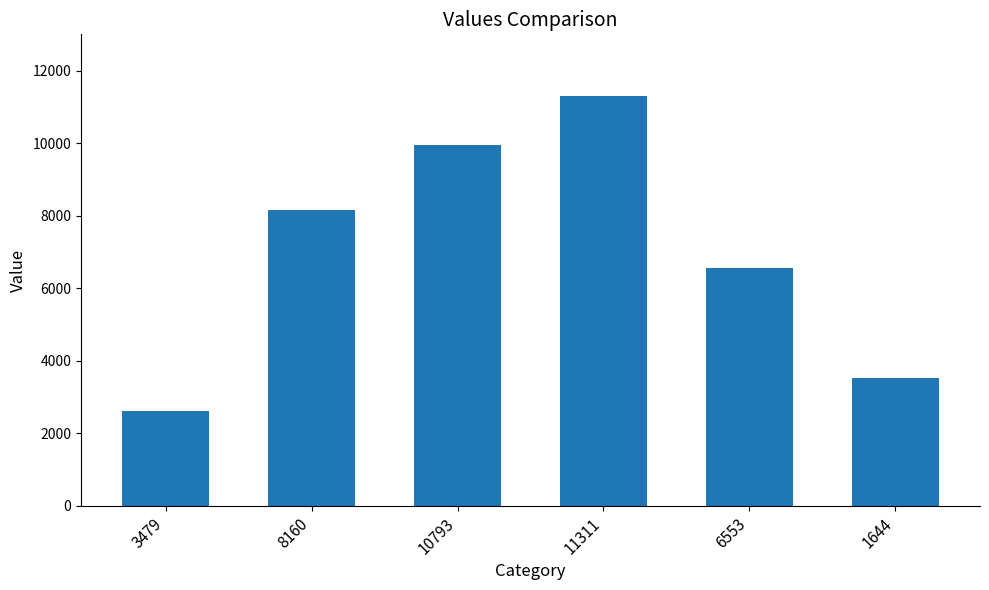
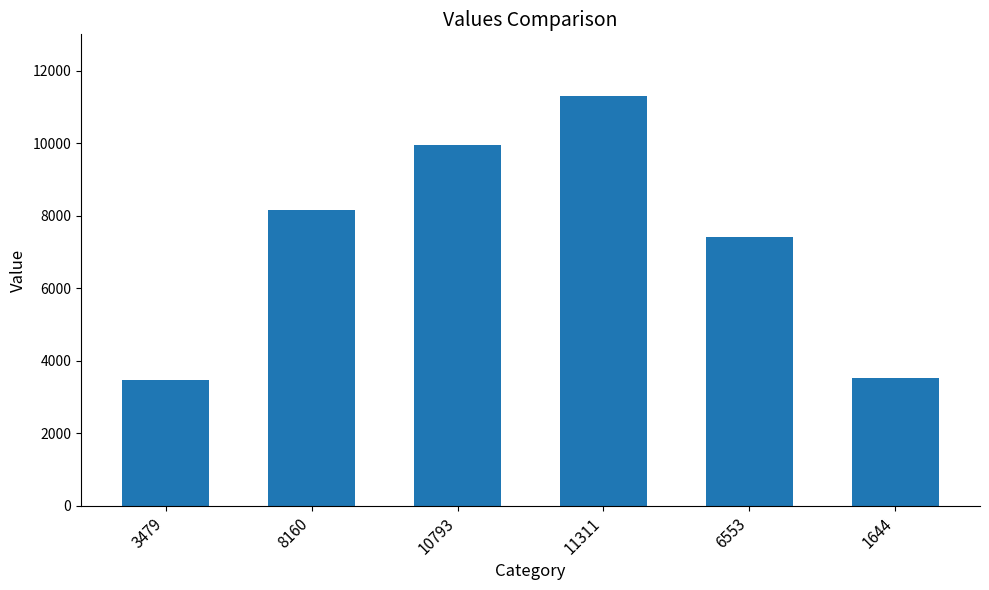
3479: 2600 -> 3500
6553: 6600 -> 7400
